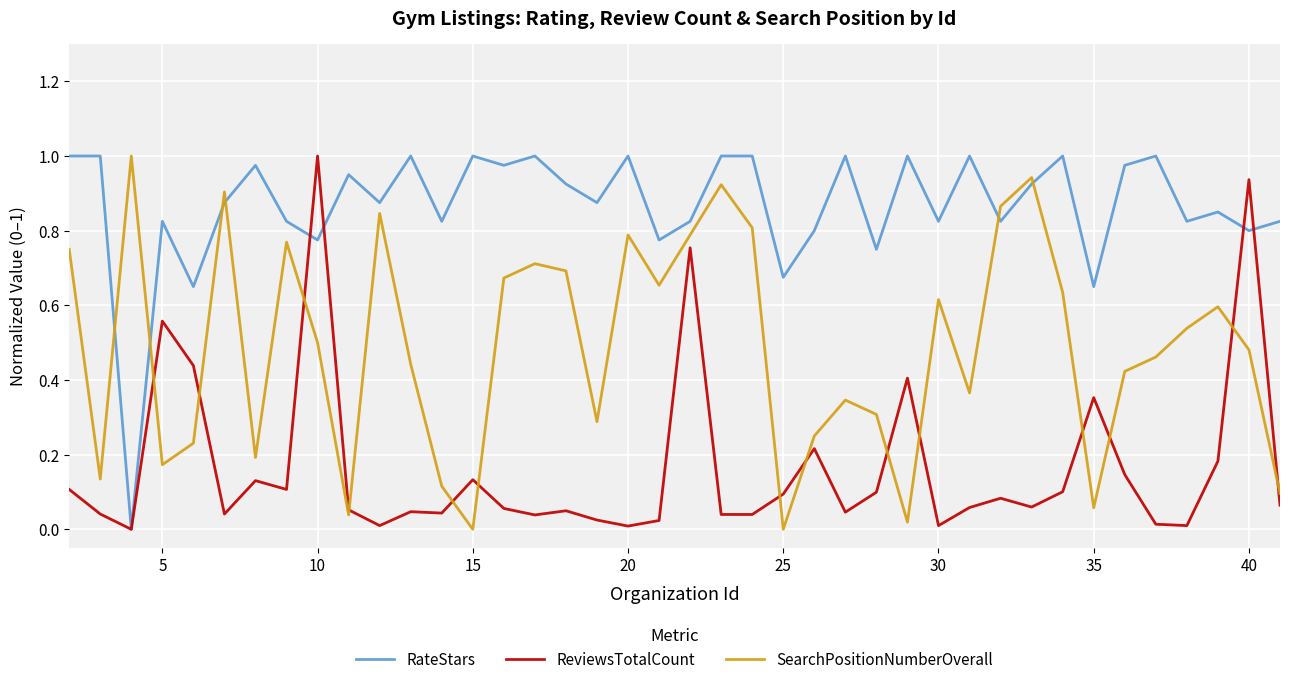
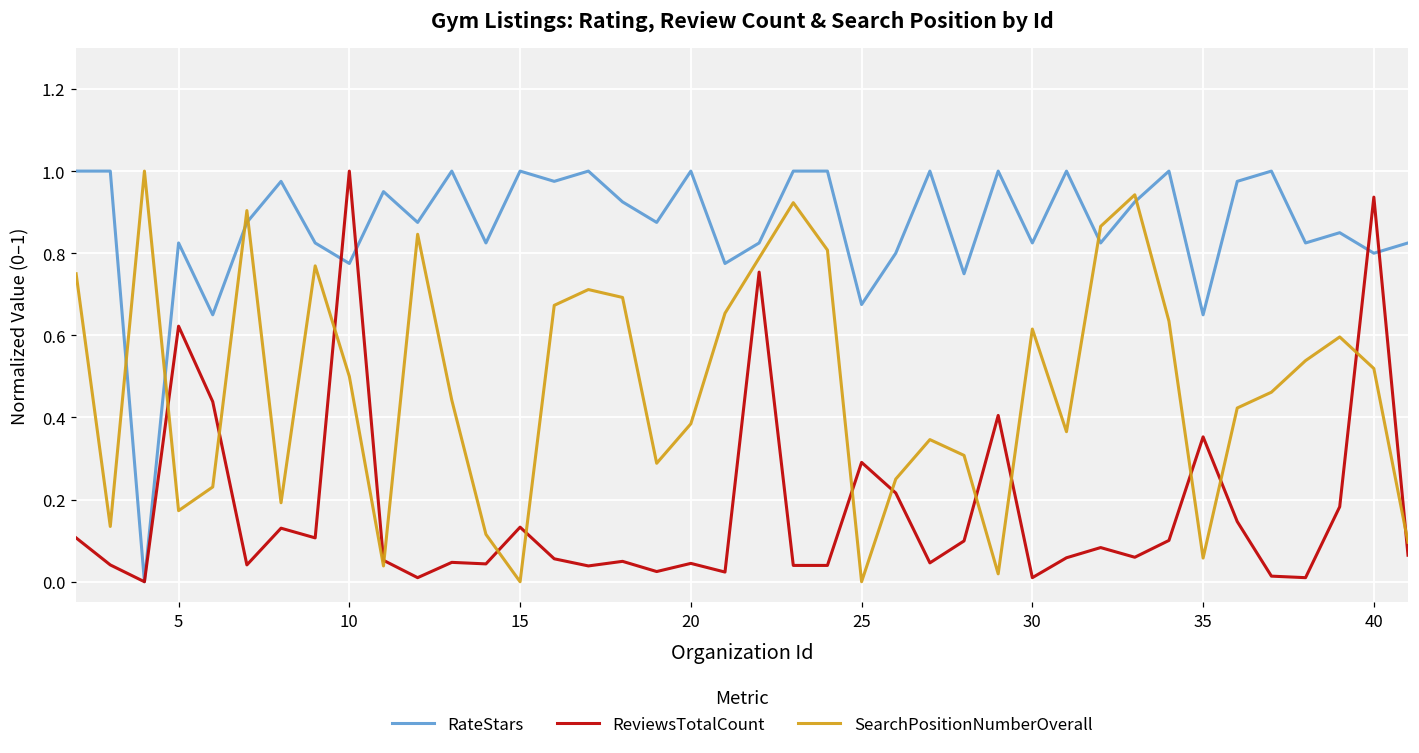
ReviewsTotalCount, 5: 0.56 -> 0.62
ReviewsTotalCount, 20: 0.01 -> 0.04
SearchPositionNumberOverall, 20: 0.79 -> 0.38
ReviewsTotalCount, 25: 0.09 -> 0.29
SearchPositionNumberOverall, 40: 0.48 -> 0.52
